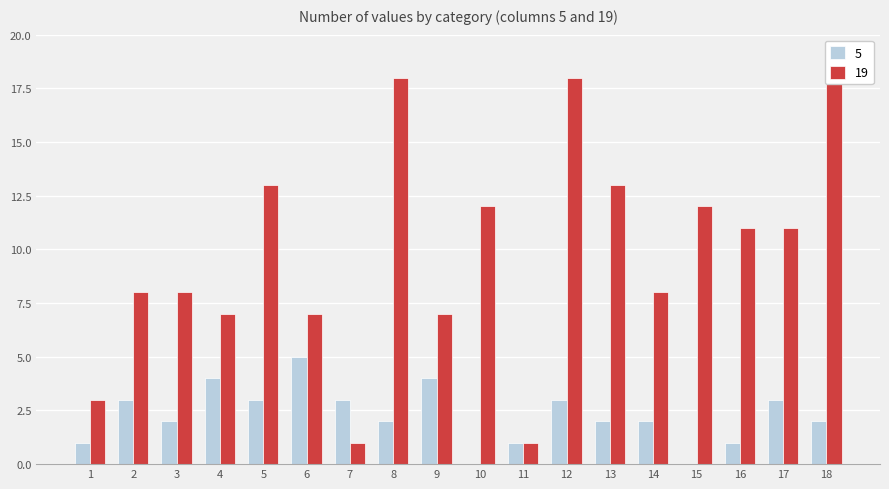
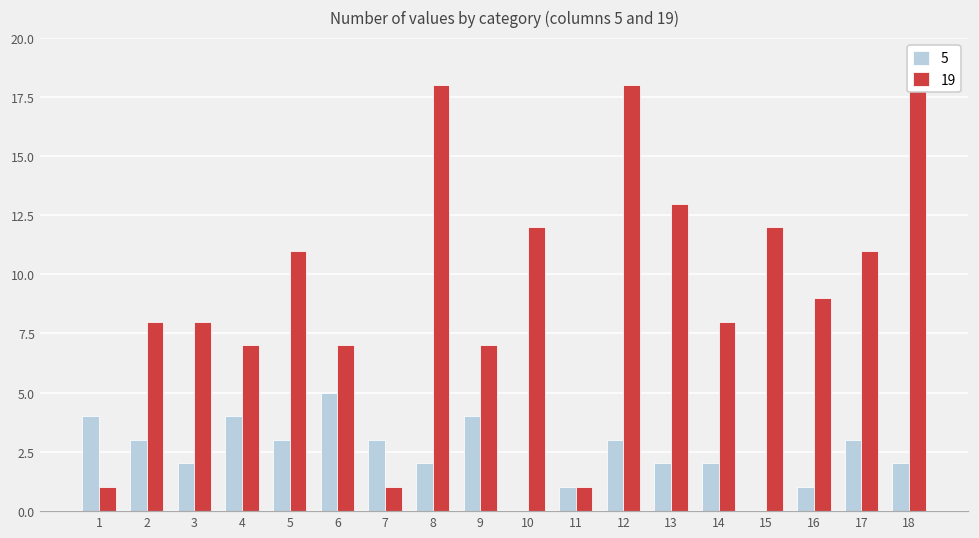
5, 1: 1 -> 4
19, 1: 3 -> 1
19, 5: 13 -> 11
19, 16: 11 -> 9
